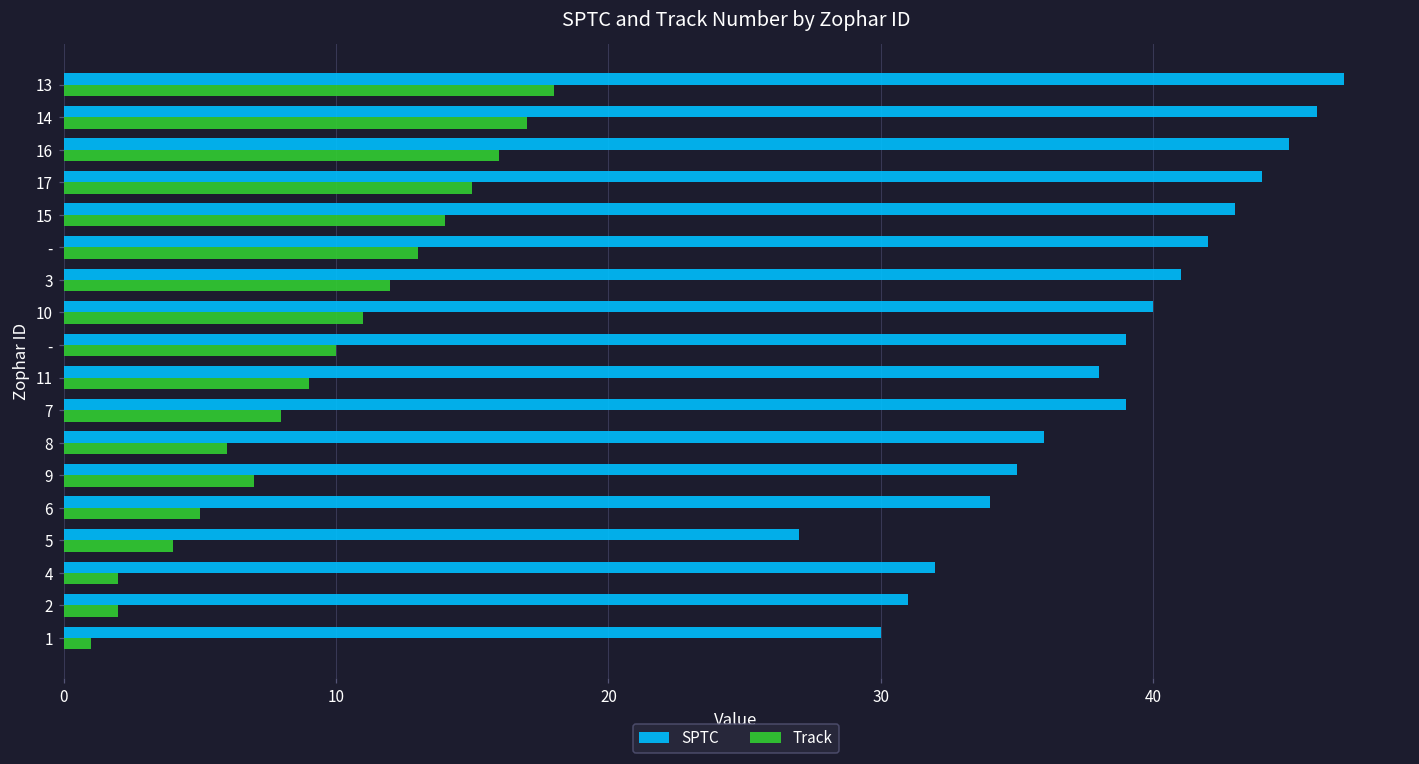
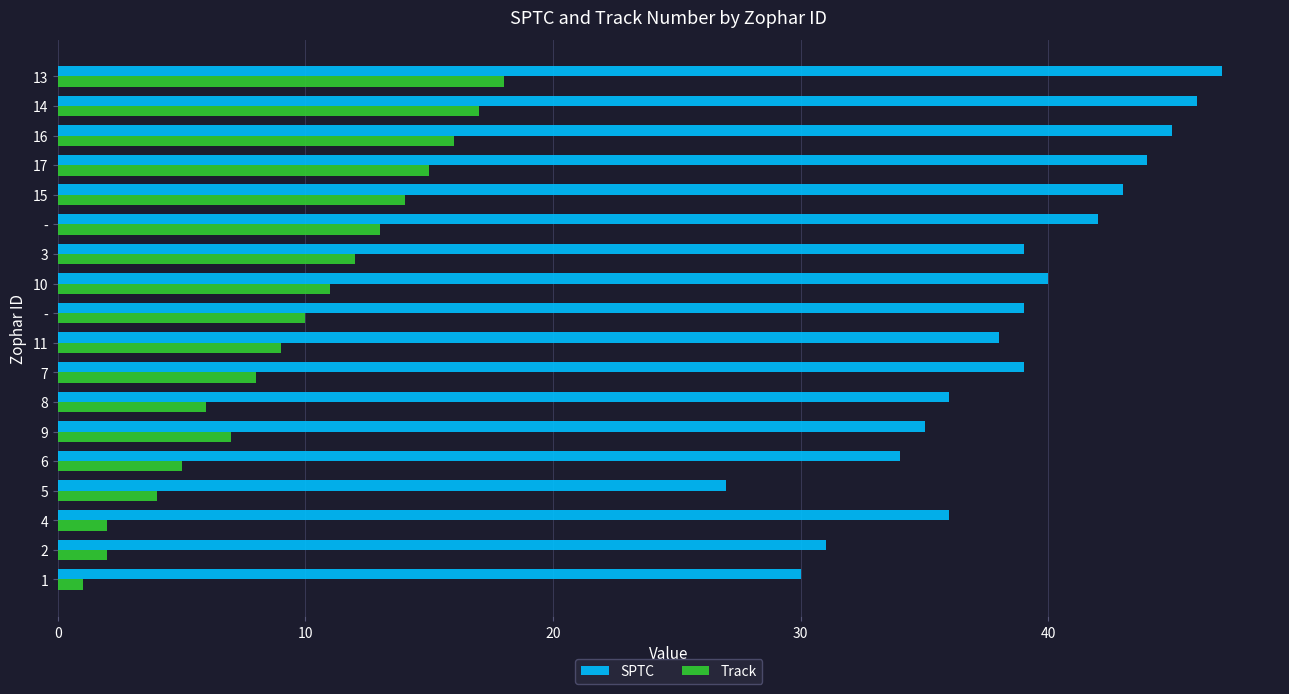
SPTC, 3: 41 -> 39
SPTC, 4: 32 -> 36
